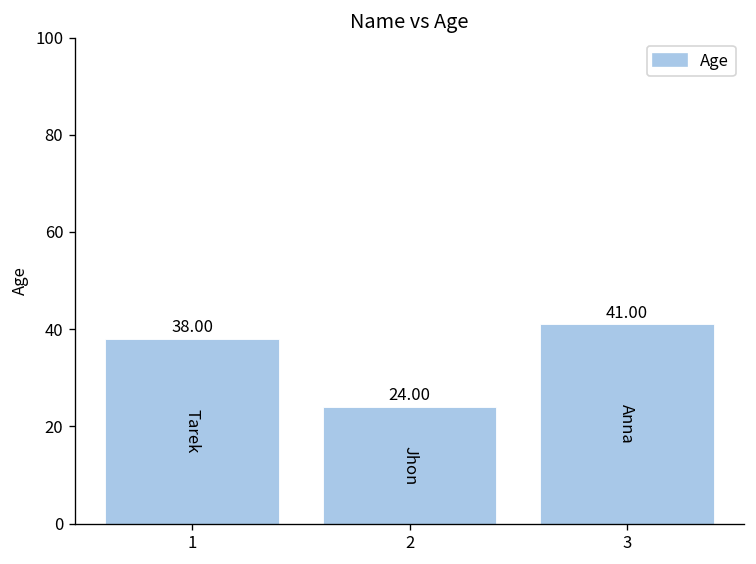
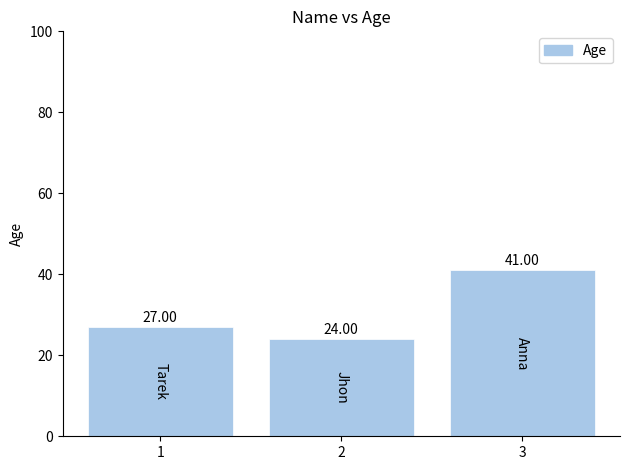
1: 38.00 -> 27.00
